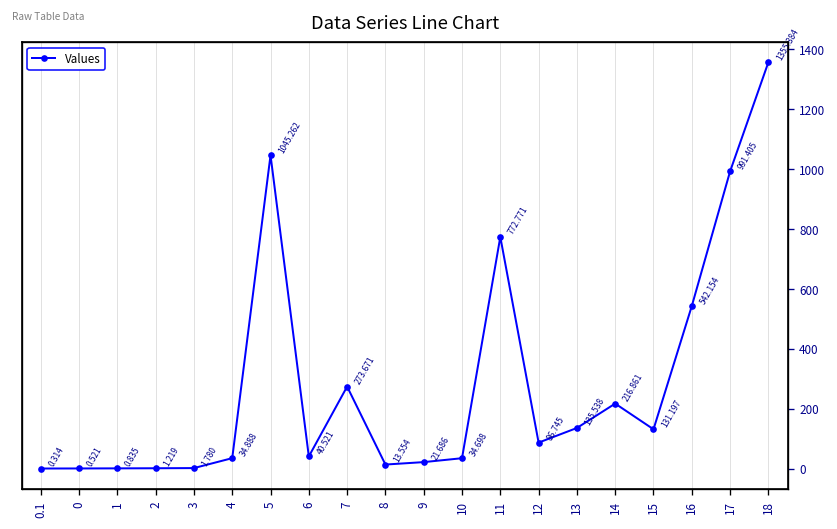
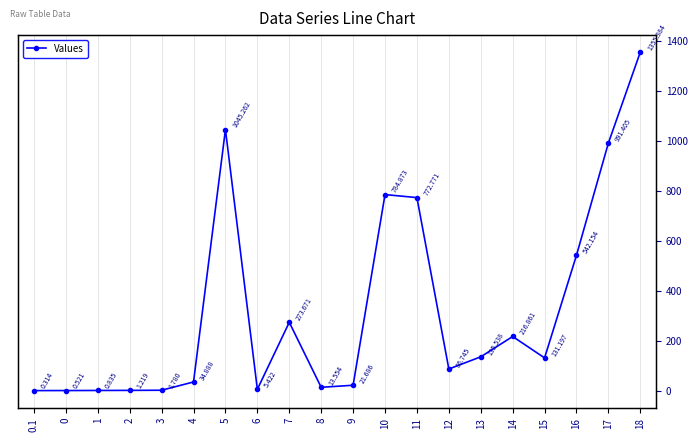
6: 40.521 -> 5.422
10: 34.698 -> 784.873
